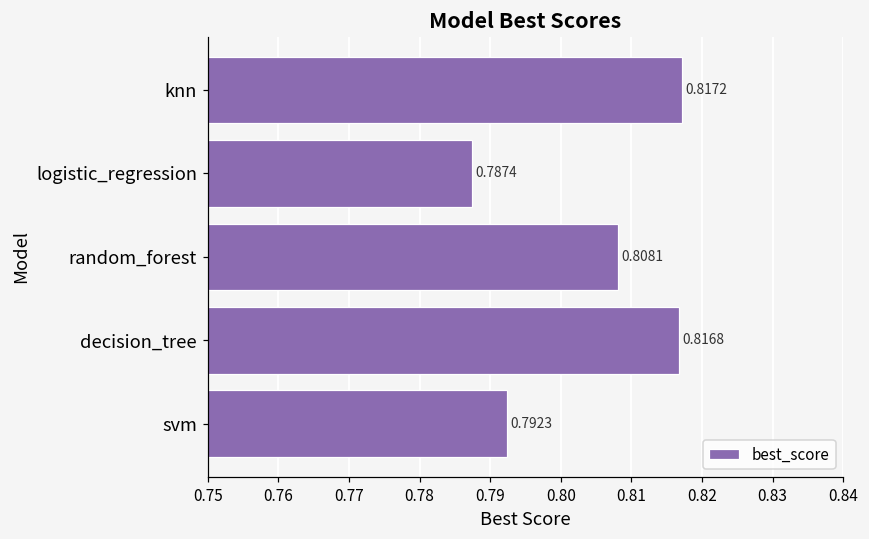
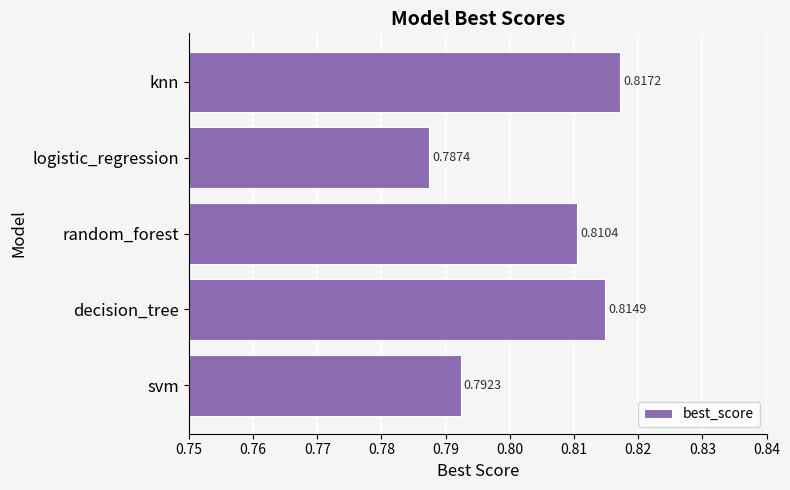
random_forest: 0.8081 -> 0.8104
decision_tree: 0.8168 -> 0.8149
